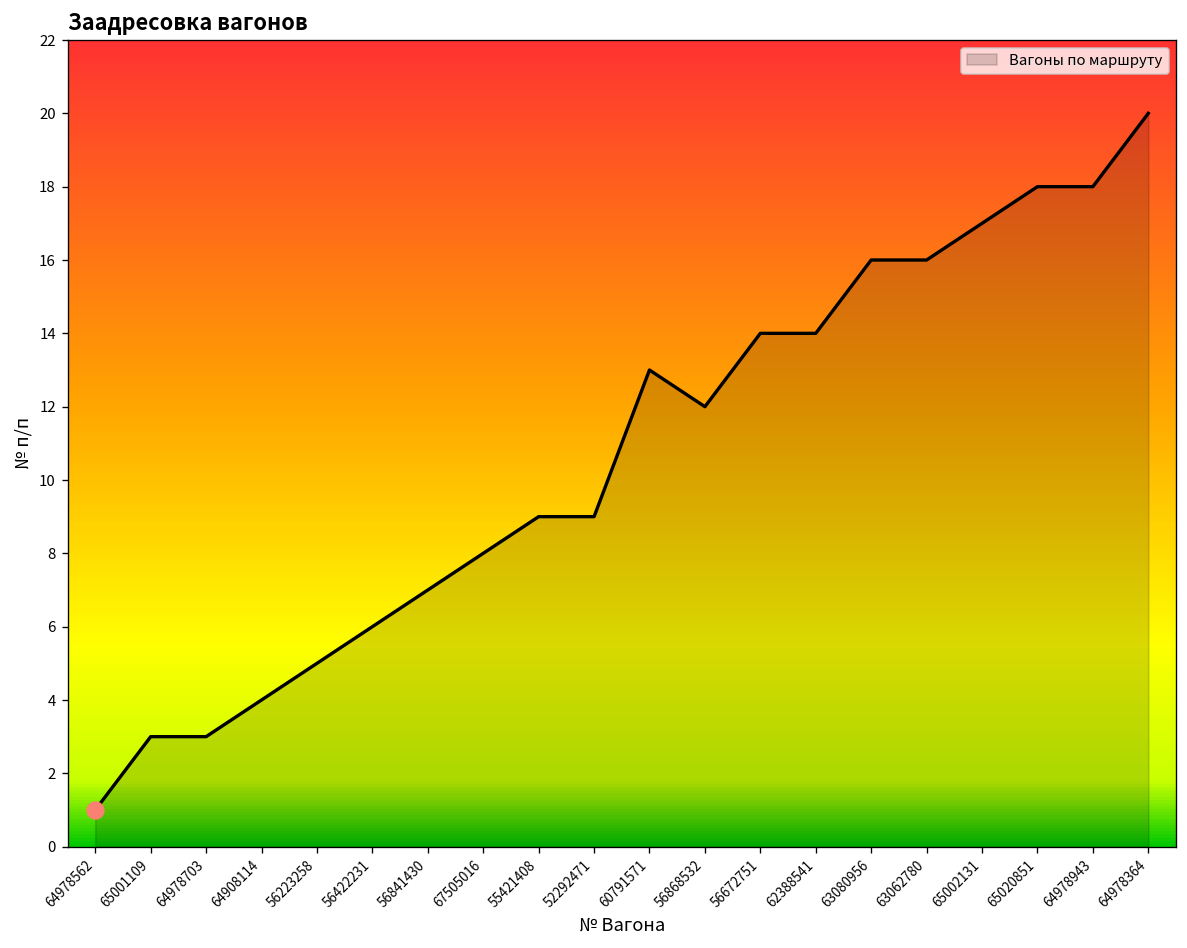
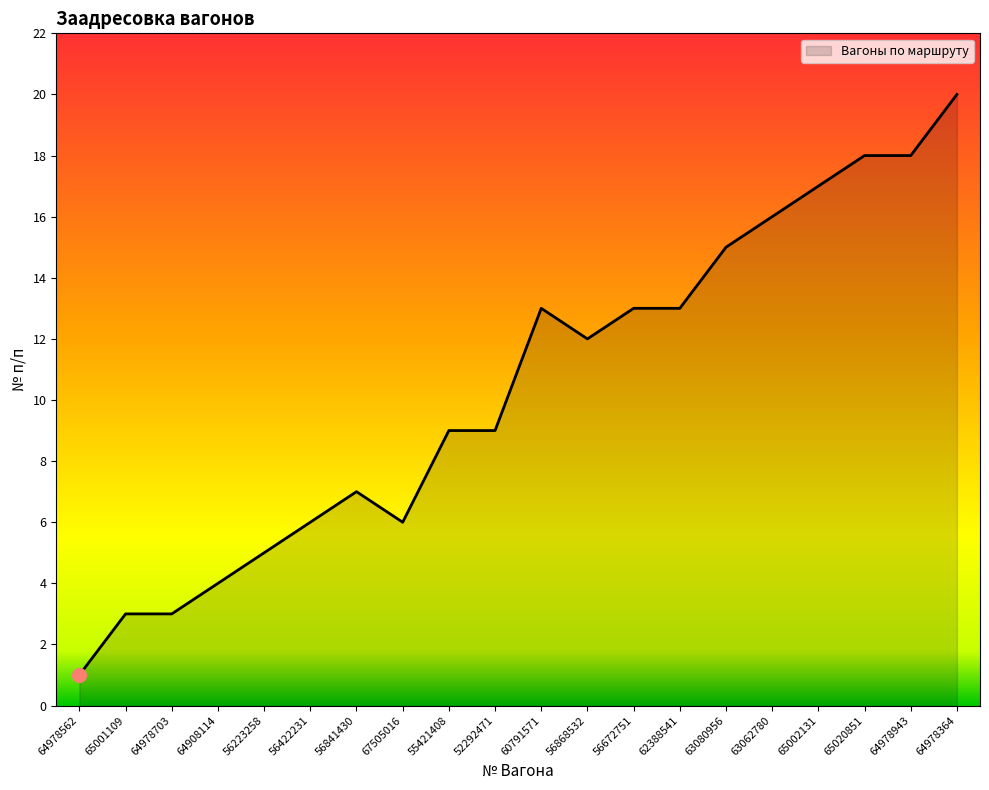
Вагоны по маршруту, 67505016: 8 -> 6
Вагоны по маршруту, 56672751: 14 -> 13
Вагоны по маршруту, 62388541: 14 -> 13
Вагоны по маршруту, 63080956: 16 -> 15
